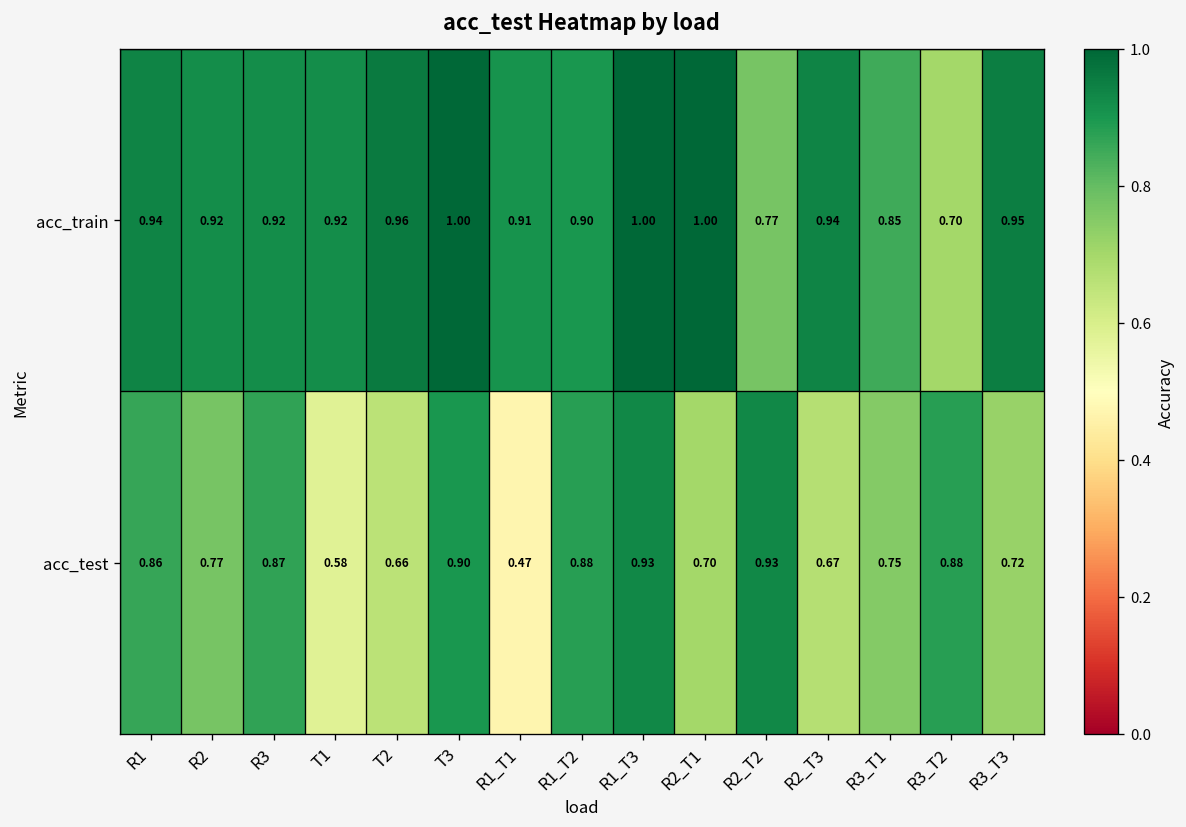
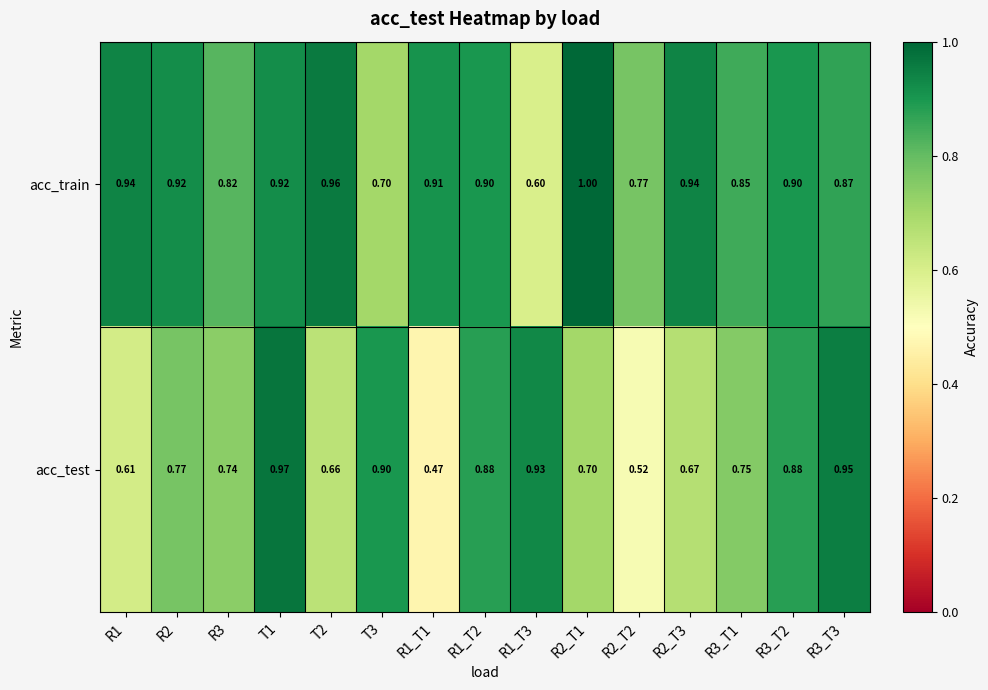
acc_train, R3: 0.92 -> 0.82
acc_train, T3: 1.00 -> 0.70
acc_train, R1_T3: 1.00 -> 0.60
acc_train, R3_T2: 0.70 -> 0.90
acc_train, R3_T3: 0.95 -> 0.87
acc_test, R1: 0.86 -> 0.61
acc_test, R3: 0.87 -> 0.74
acc_test, T1: 0.58 -> 0.97
acc_test, R2_T2: 0.93 -> 0.52
acc_test, R3_T3: 0.72 -> 0.95
